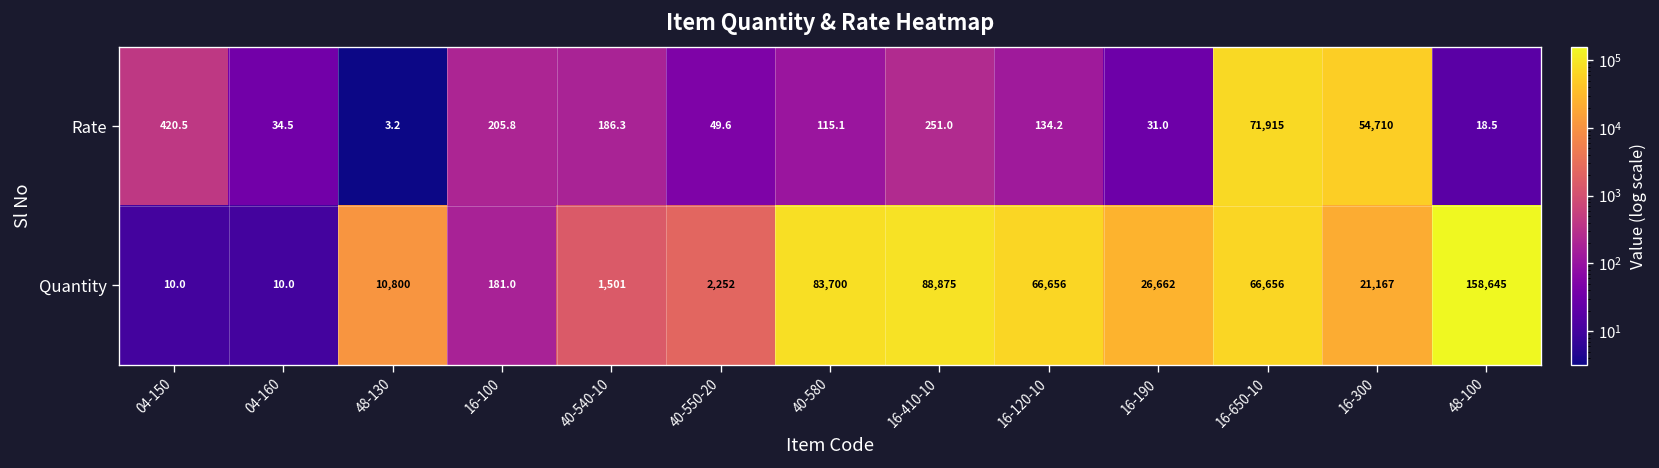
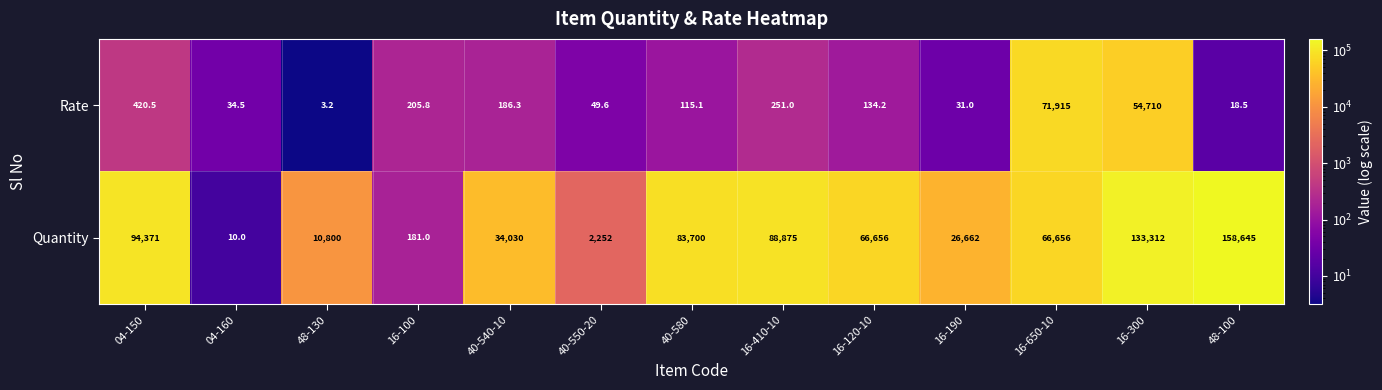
Quantity, 04-150: 10.0 -> 94,371
Quantity, 40-540-10: 1,501 -> 34,030
Quantity, 16-300: 21,167 -> 133,312
